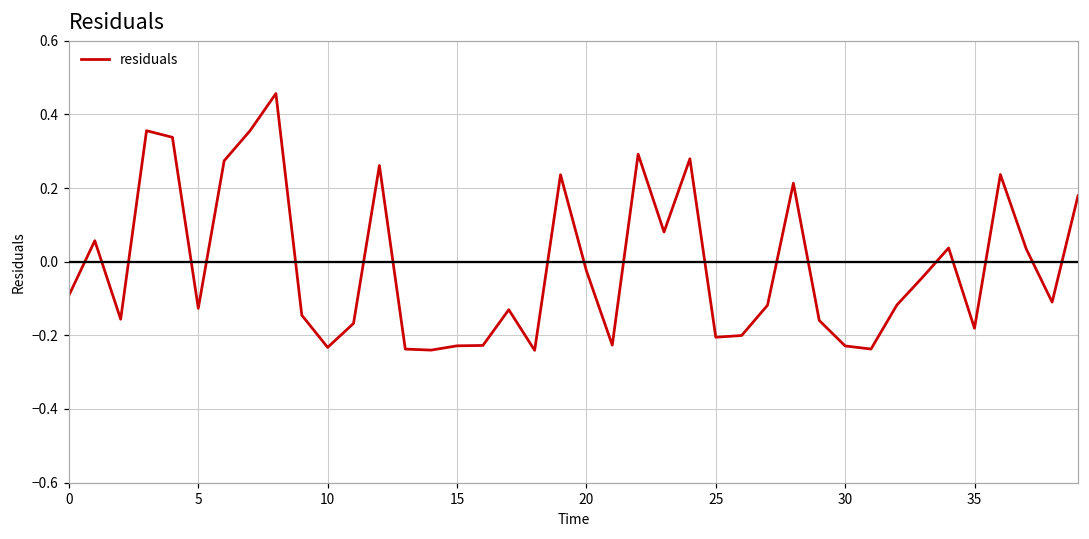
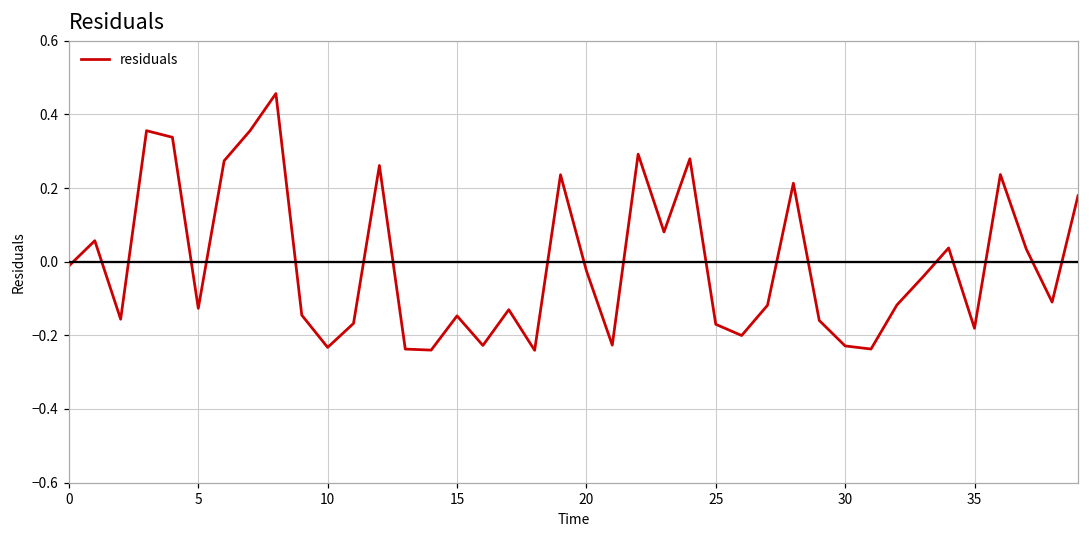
0: -0.09 -> -0.01
15: -0.23 -> -0.15
25: -0.21 -> -0.17
